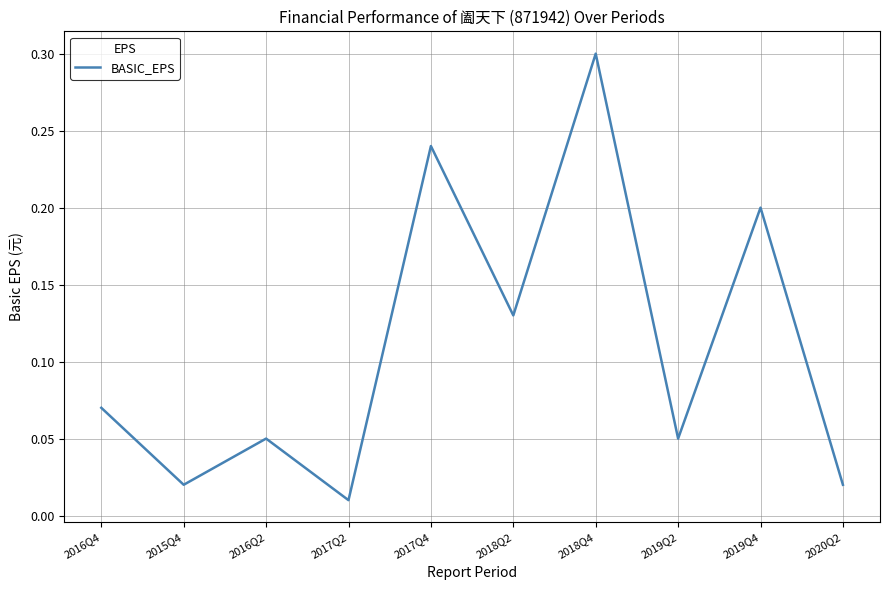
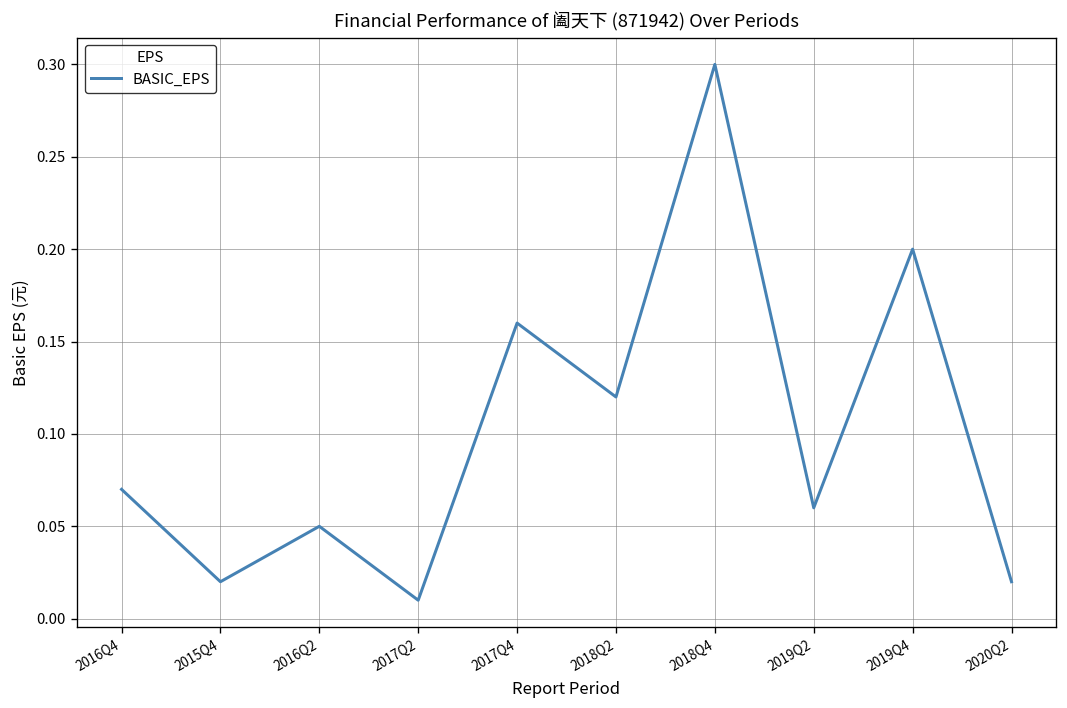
2017Q4: 0.24 -> 0.16
2018Q2: 0.13 -> 0.12
2019Q2: 0.05 -> 0.06
